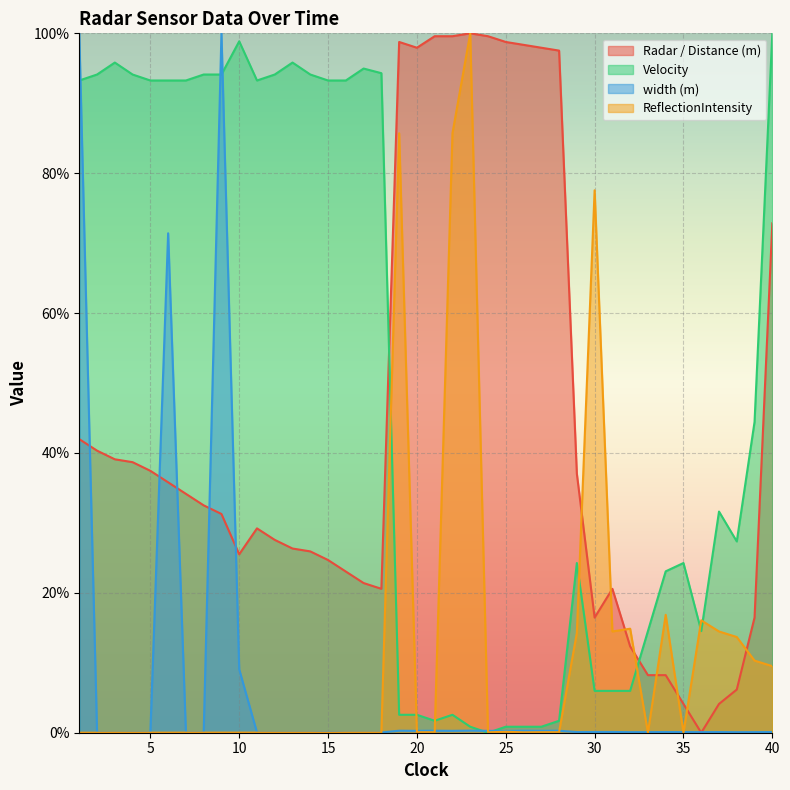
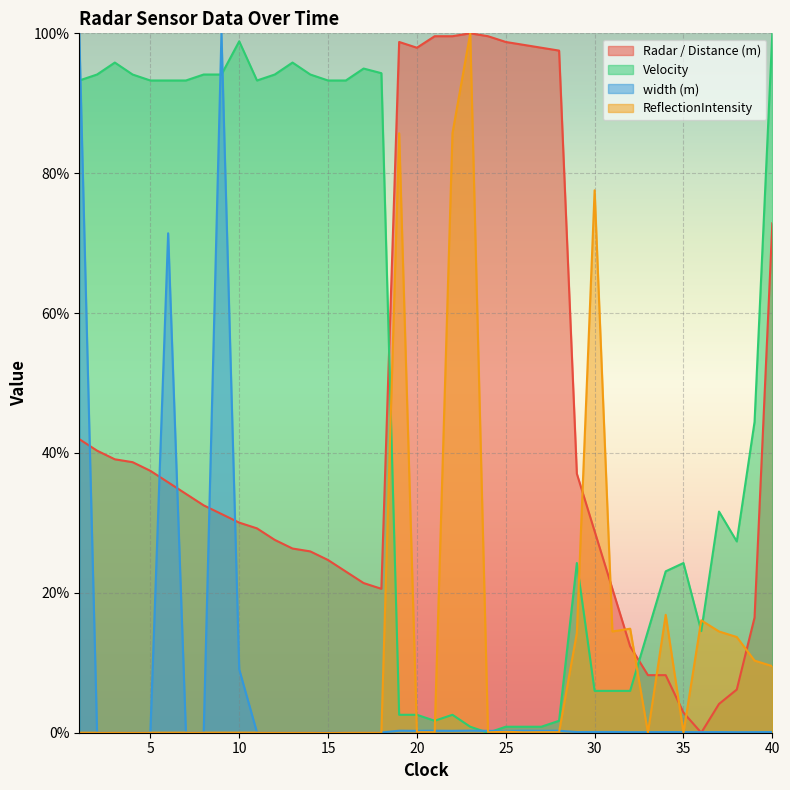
Radar / Distance (m), 10: 26% -> 30%
Radar / Distance (m), 30: 16% -> 29%
Radar / Distance (m), 35: 4% -> 3%
